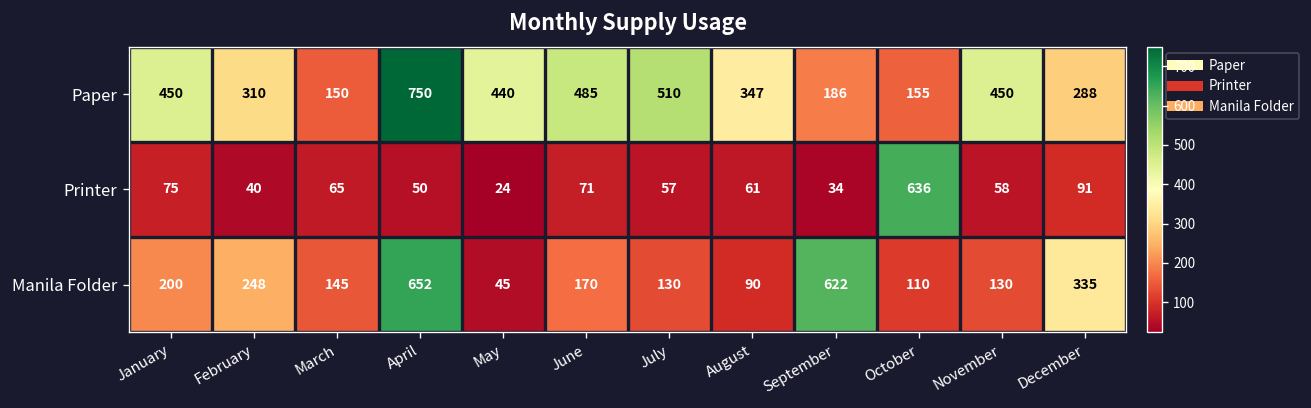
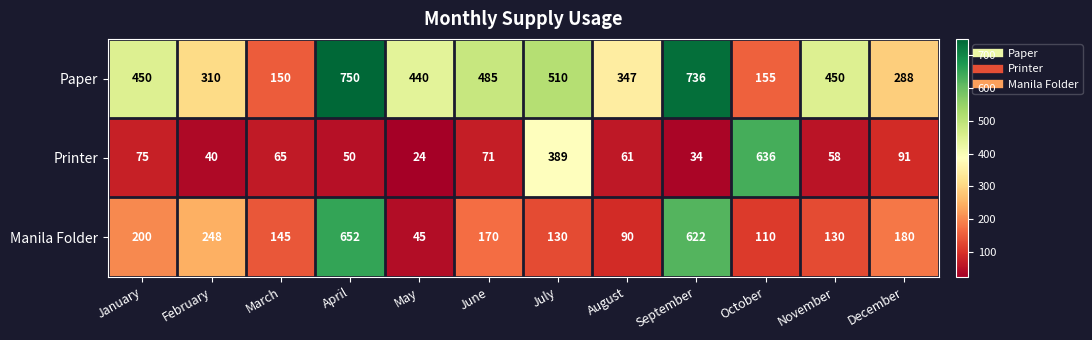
Paper, September: 186 -> 736
Printer, July: 57 -> 389
Manila Folder, December: 335 -> 180
